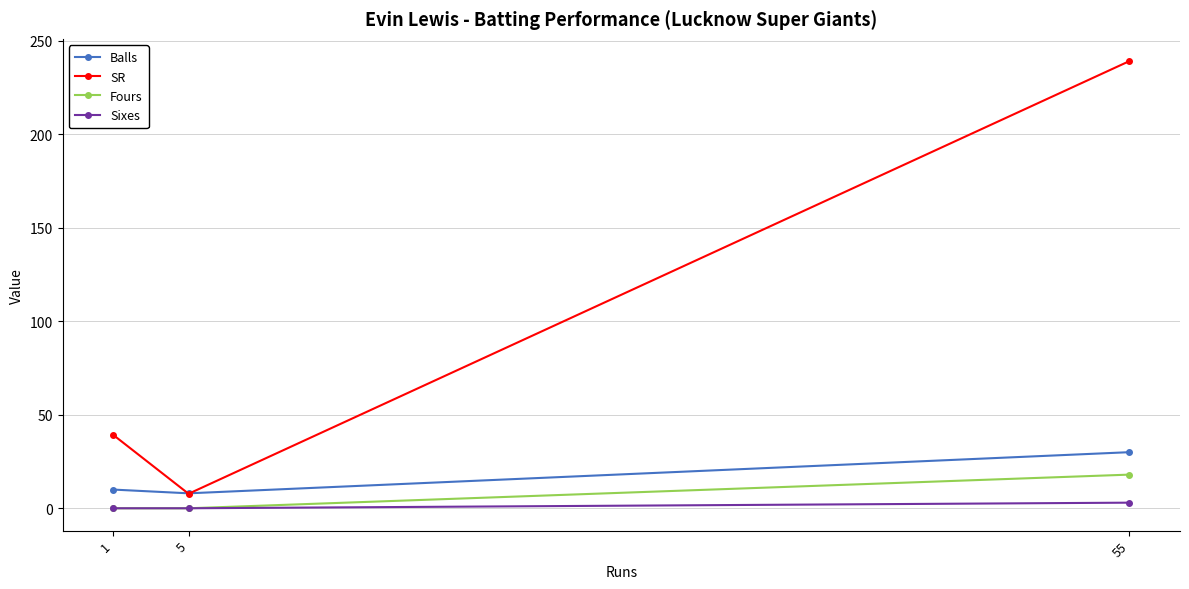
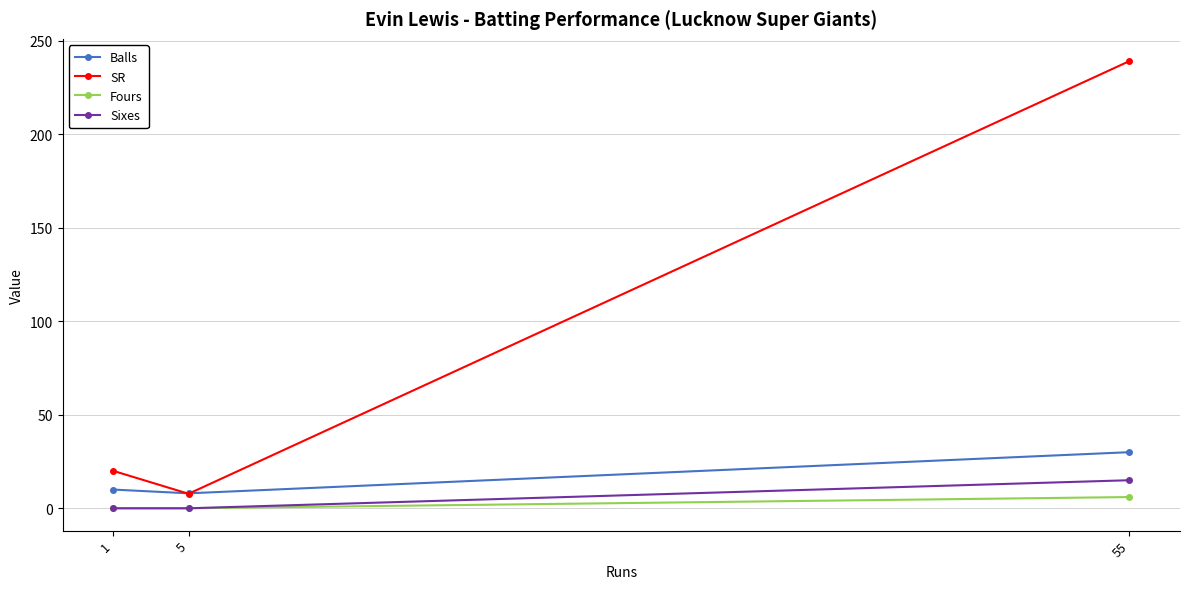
SR, 1: 39 -> 20
Fours, 55: 18 -> 6
Sixes, 55: 3 -> 15
